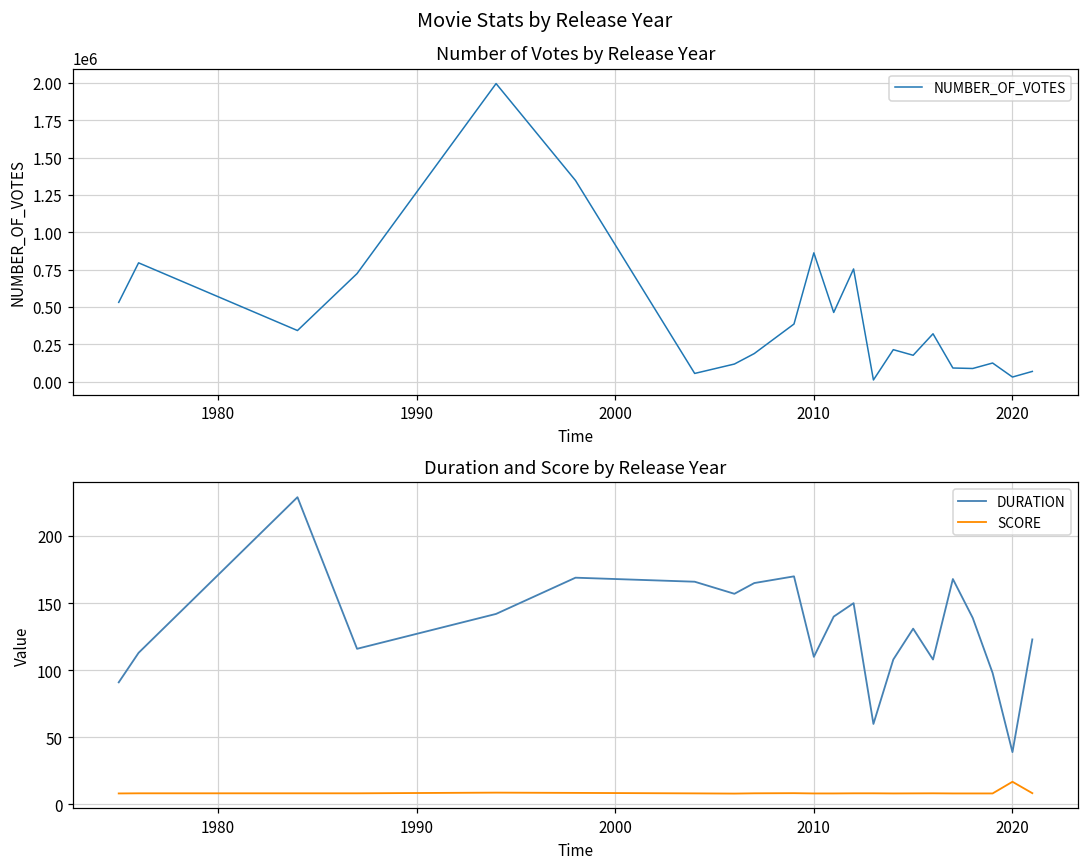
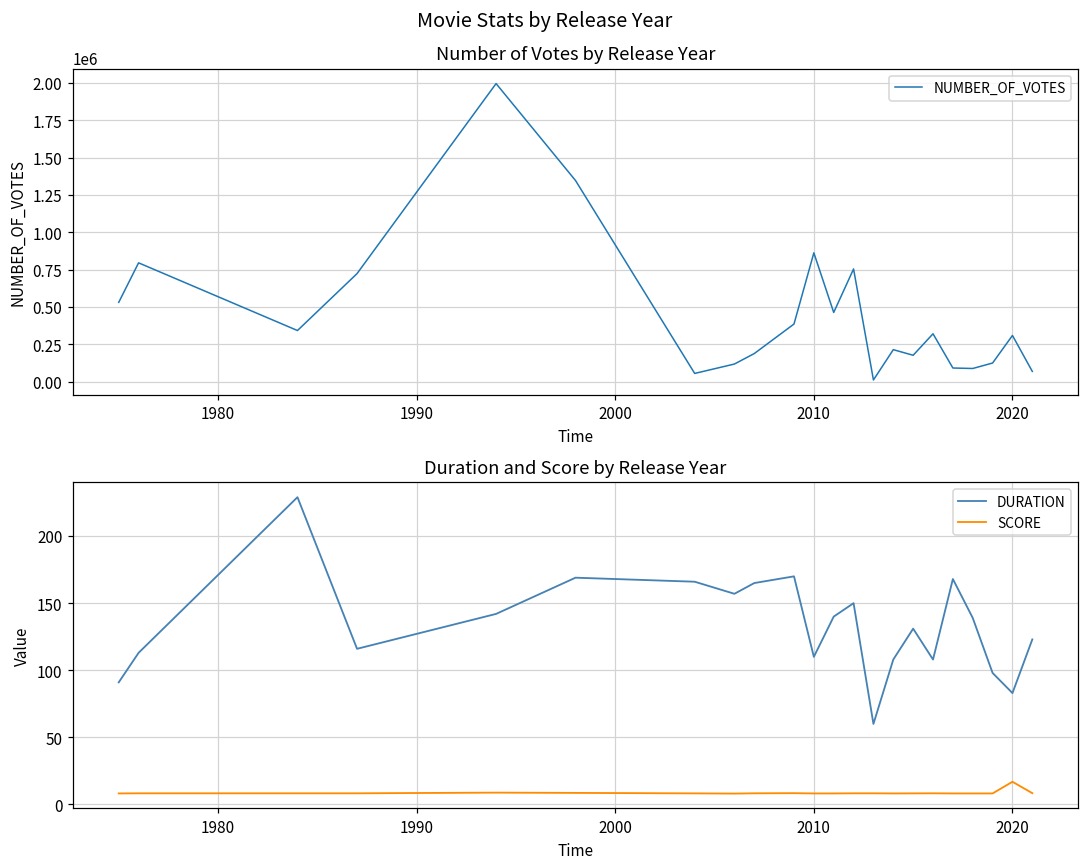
Number of Votes by Release Year, 2020: 30000 -> 310000
Duration and Score by Release Year, DURATION, 2020: 39 -> 83
